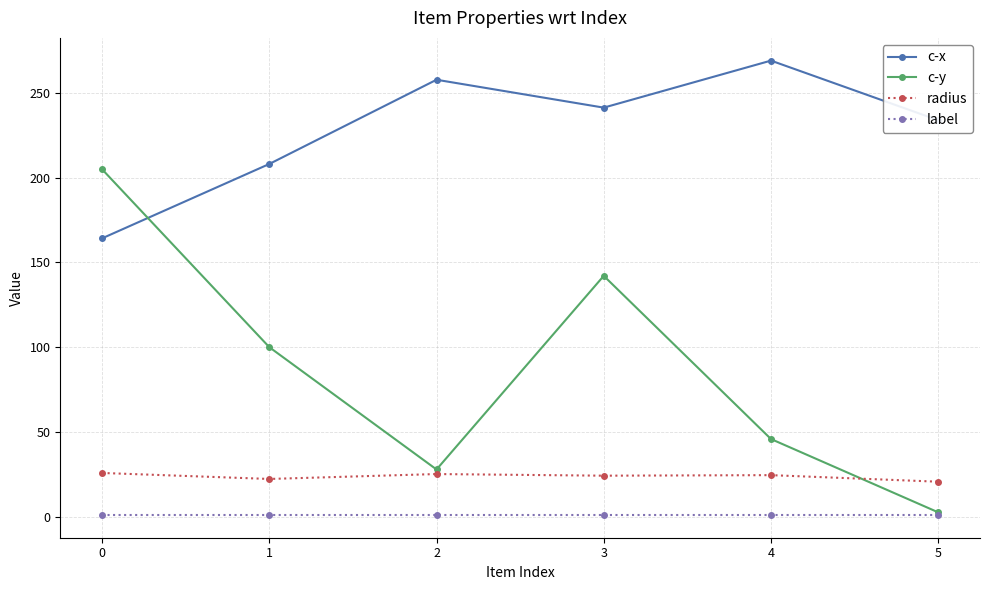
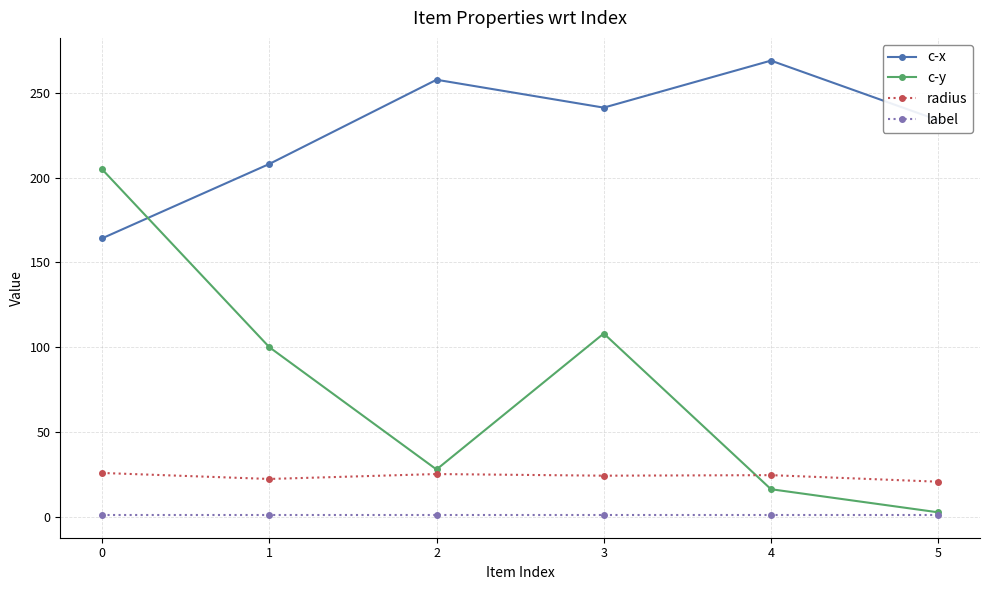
c-y, 3: 142 -> 108
c-y, 4: 46 -> 16
